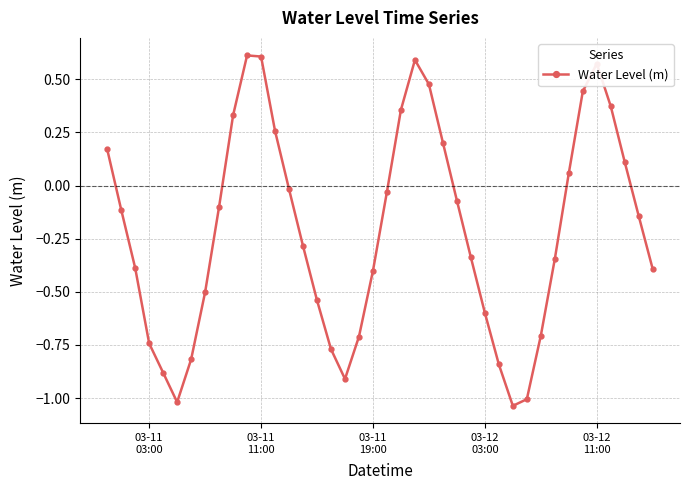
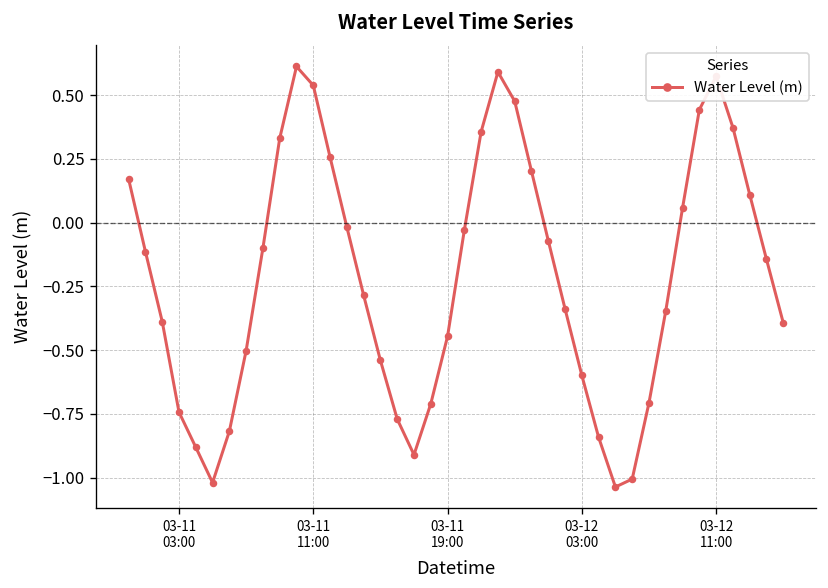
03-11 11:00: 0.61 -> 0.54
03-11 19:00: -0.40 -> -0.45
